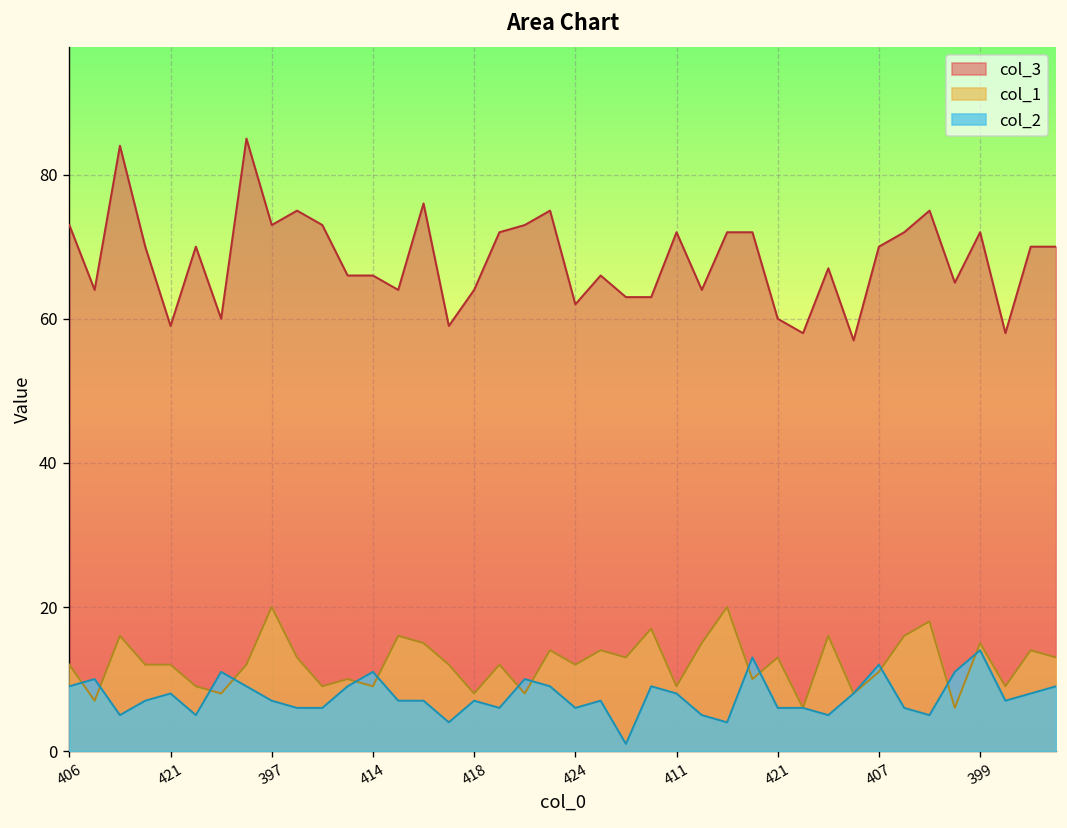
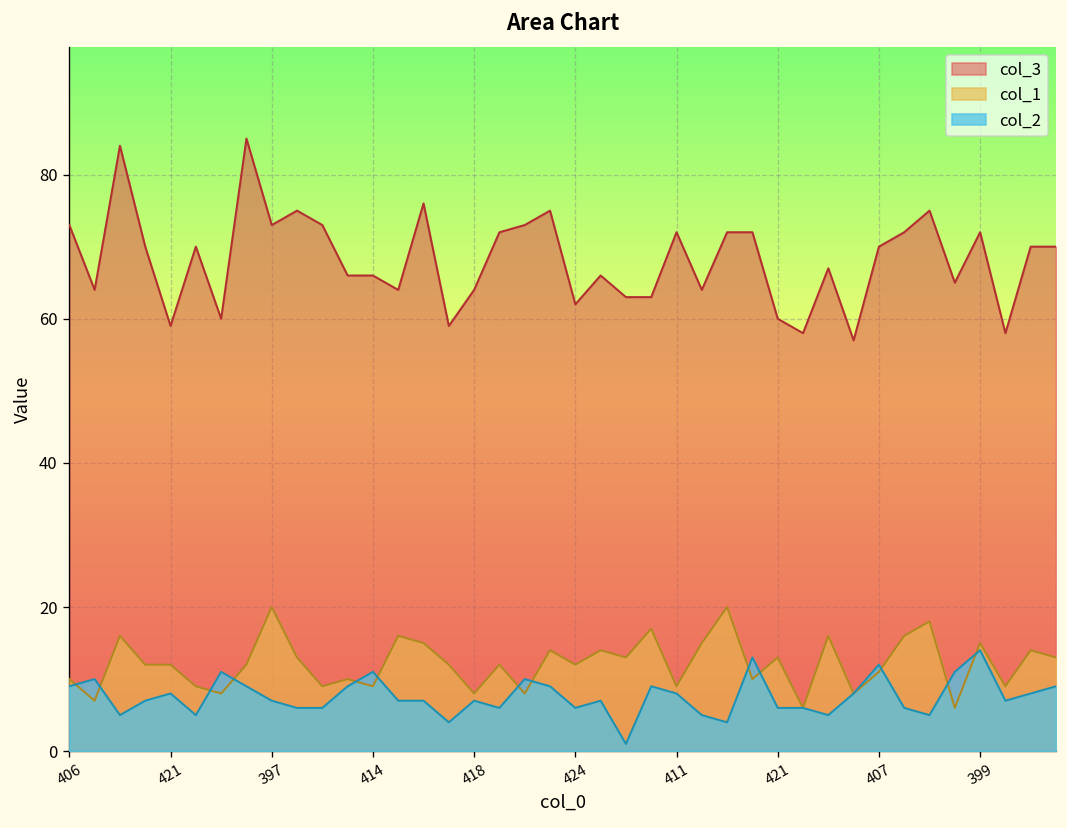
col_1, 406: 12 -> 10
